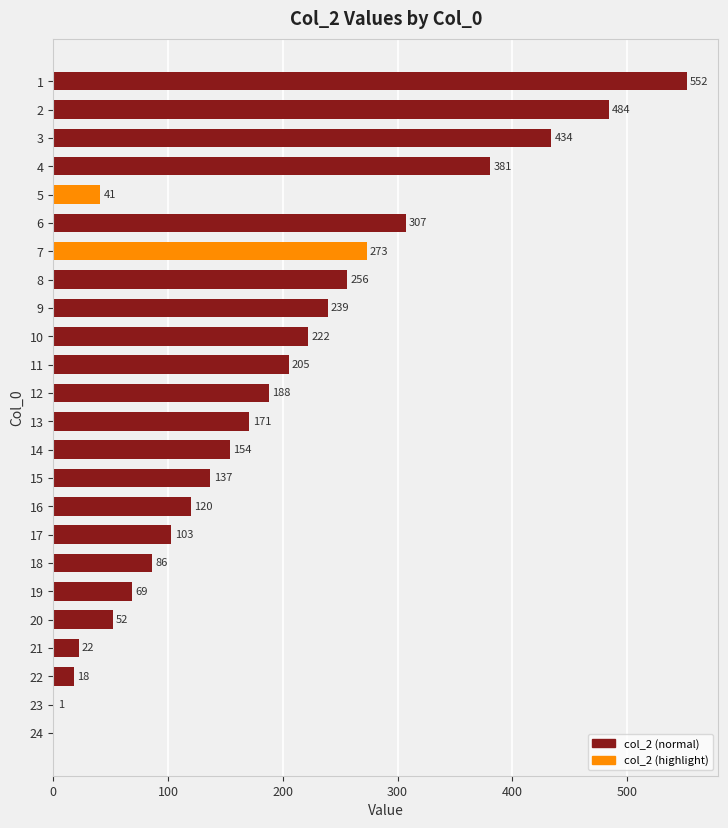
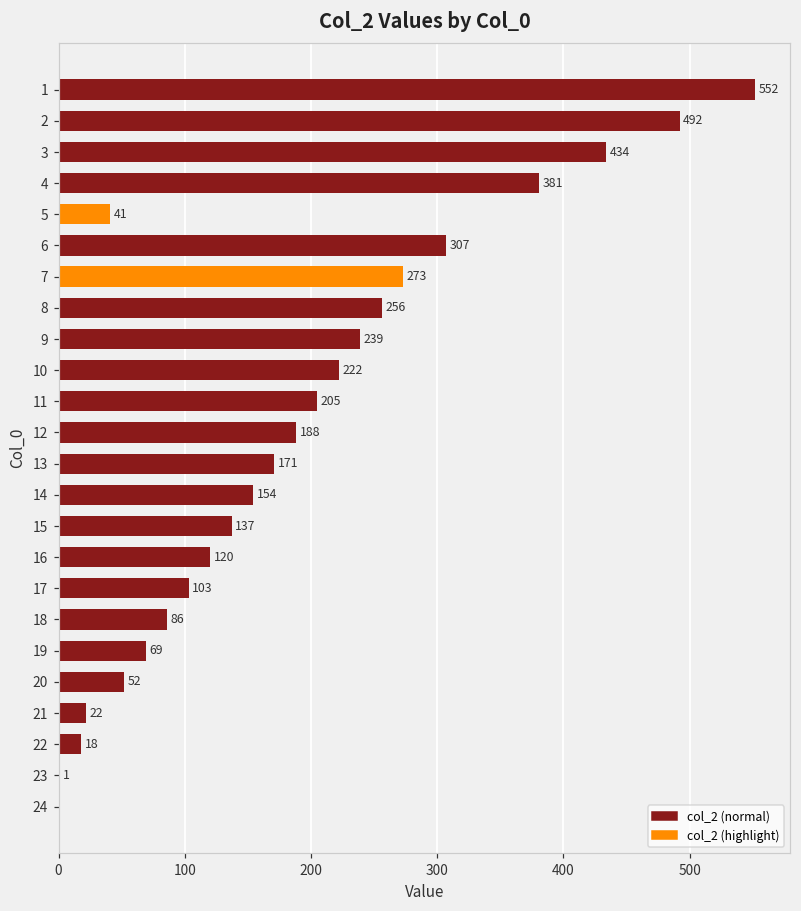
2: 484 -> 492
